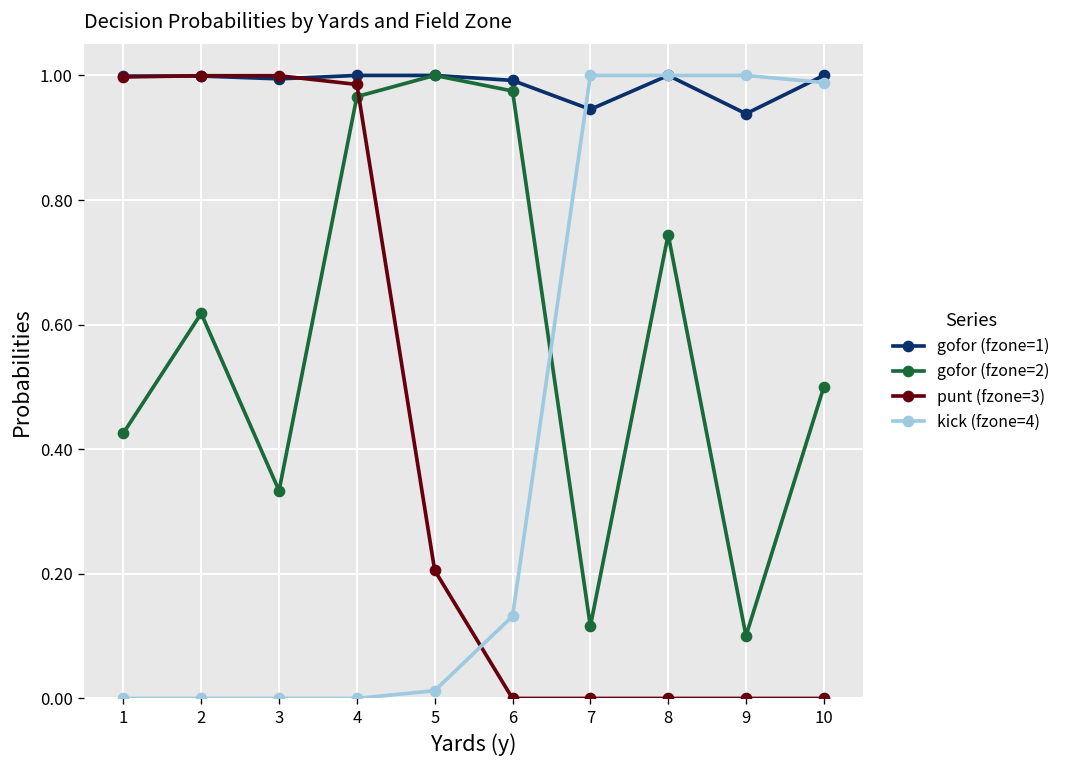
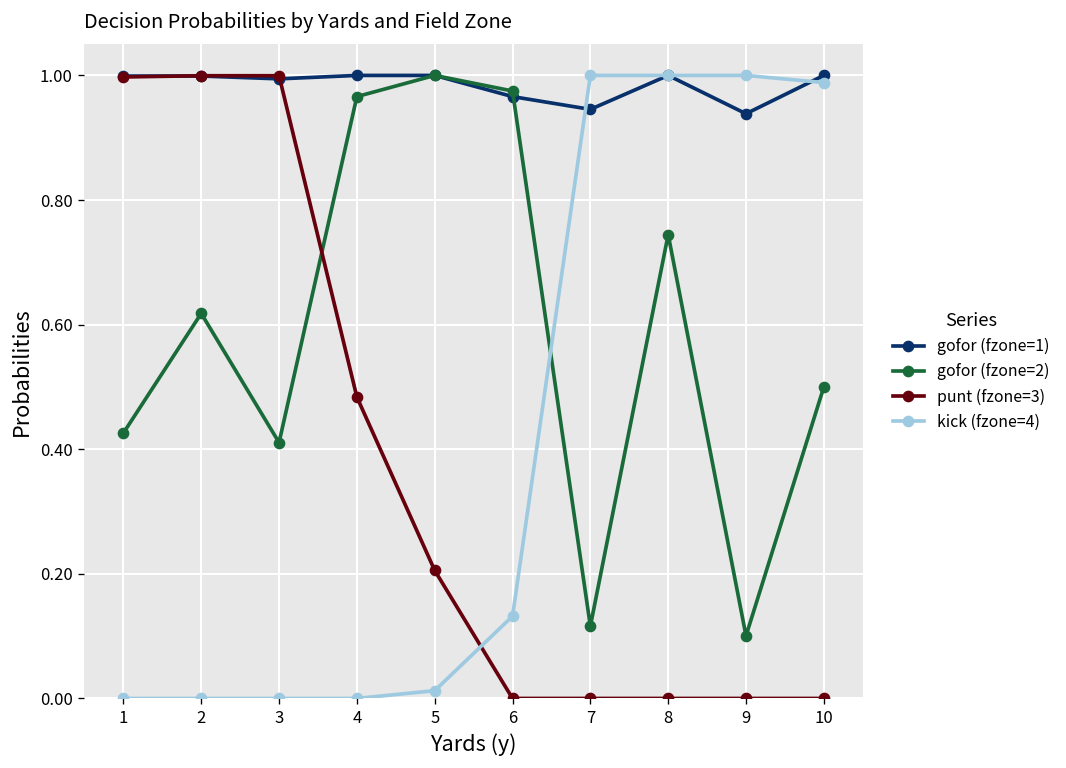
gofor (fzone=2), 3: 0.33 -> 0.41
punt (fzone=3), 4: 0.99 -> 0.48
gofor (fzone=1), 6: 0.99 -> 0.97
